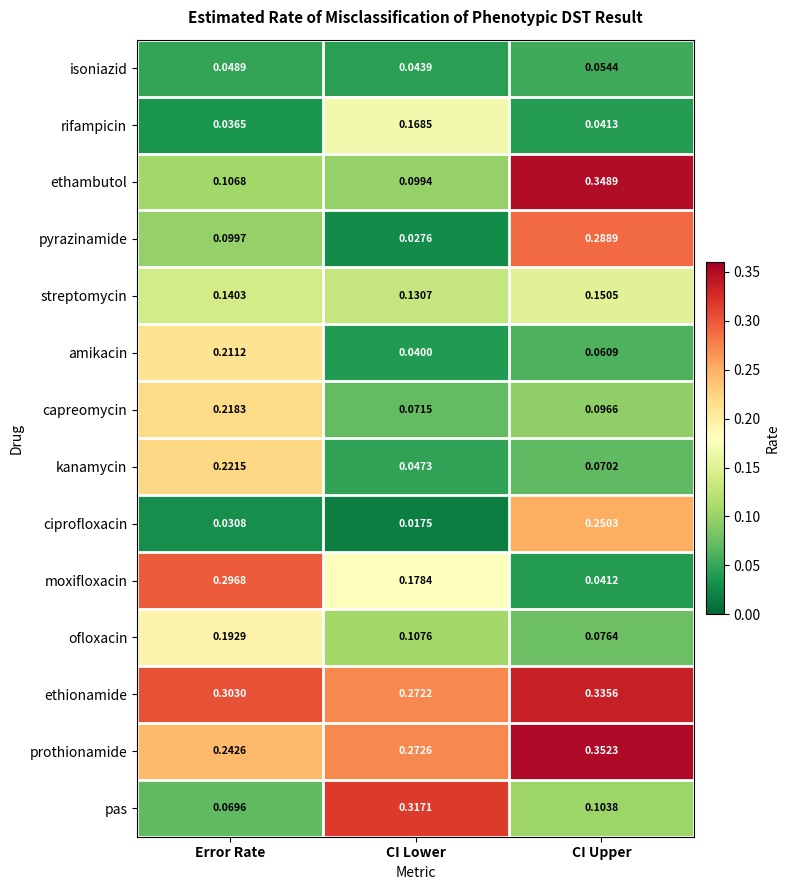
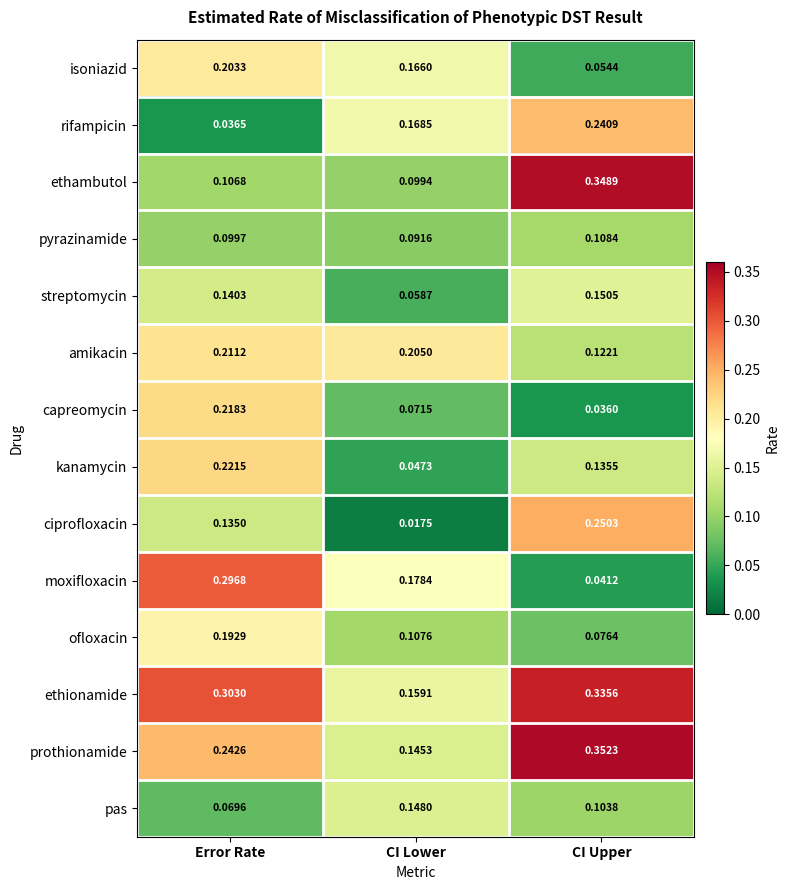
isoniazid, Error Rate: 0.0489 -> 0.2033
isoniazid, CI Lower: 0.0439 -> 0.1660
rifampicin, CI Upper: 0.0413 -> 0.2409
pyrazinamide, CI Lower: 0.0276 -> 0.0916
pyrazinamide, CI Upper: 0.2889 -> 0.1084
streptomycin, CI Lower: 0.1307 -> 0.0587
amikacin, CI Lower: 0.0400 -> 0.2050
amikacin, CI Upper: 0.0609 -> 0.1221
capreomycin, CI Upper: 0.0966 -> 0.0360
kanamycin, CI Upper: 0.0702 -> 0.1355
ciprofloxacin, Error Rate: 0.0308 -> 0.1350
ethionamide, CI Lower: 0.2722 -> 0.1591
prothionamide, CI Lower: 0.2726 -> 0.1453
pas, CI Lower: 0.3171 -> 0.1480
